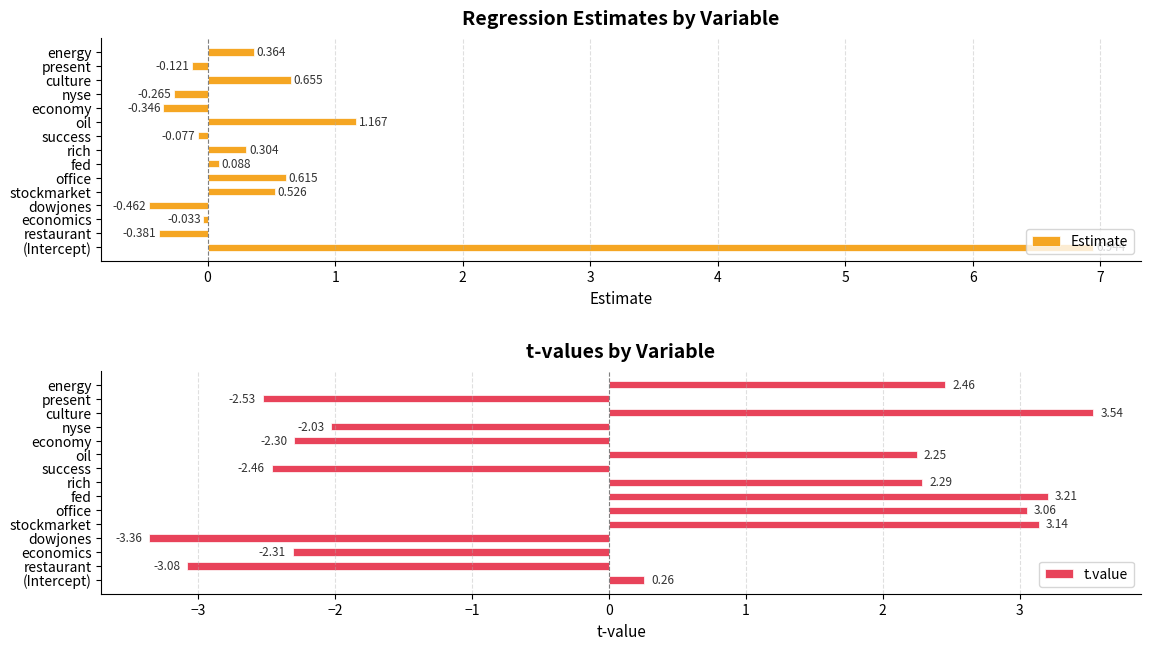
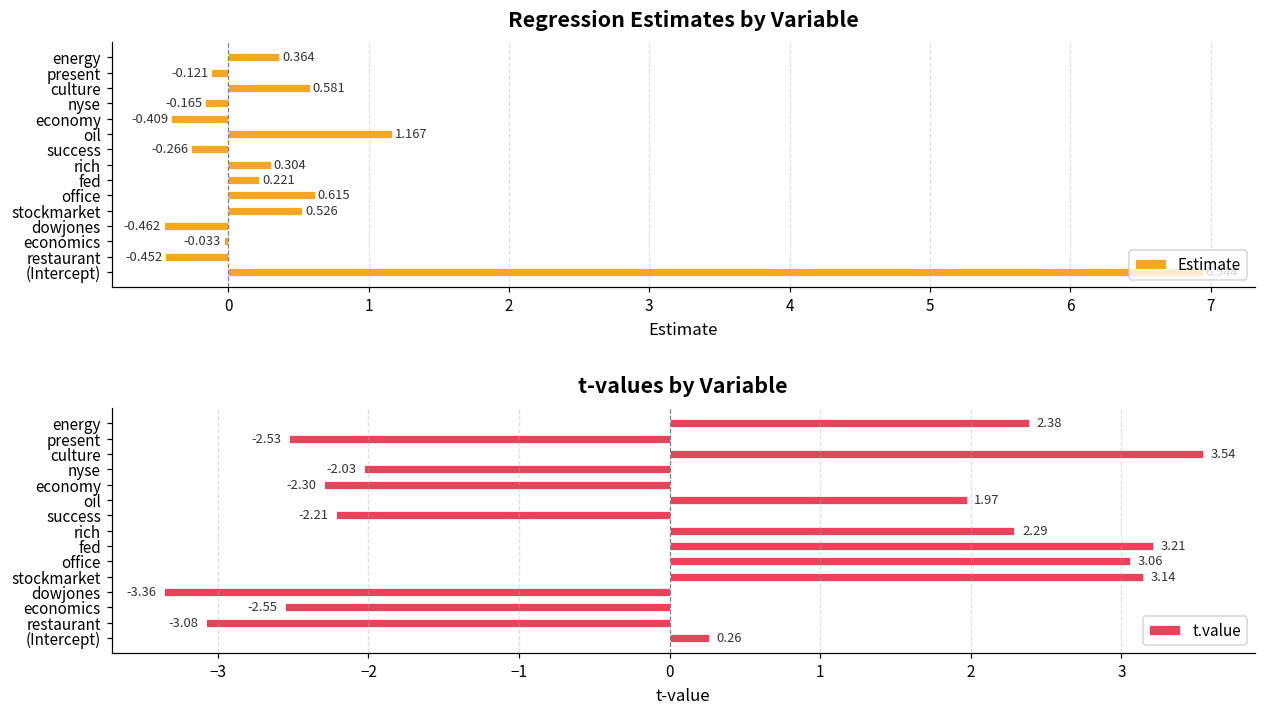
Regression Estimates by Variable, culture: 0.655 -> 0.581
Regression Estimates by Variable, nyse: -0.265 -> -0.165
Regression Estimates by Variable, economy: -0.346 -> -0.409
Regression Estimates by Variable, success: -0.077 -> -0.266
Regression Estimates by Variable, fed: 0.088 -> 0.221
Regression Estimates by Variable, restaurant: -0.381 -> -0.452
t-values by Variable, energy: 2.46 -> 2.38
t-values by Variable, oil: 2.25 -> 1.97
t-values by Variable, success: -2.46 -> -2.21
t-values by Variable, economics: -2.31 -> -2.55
